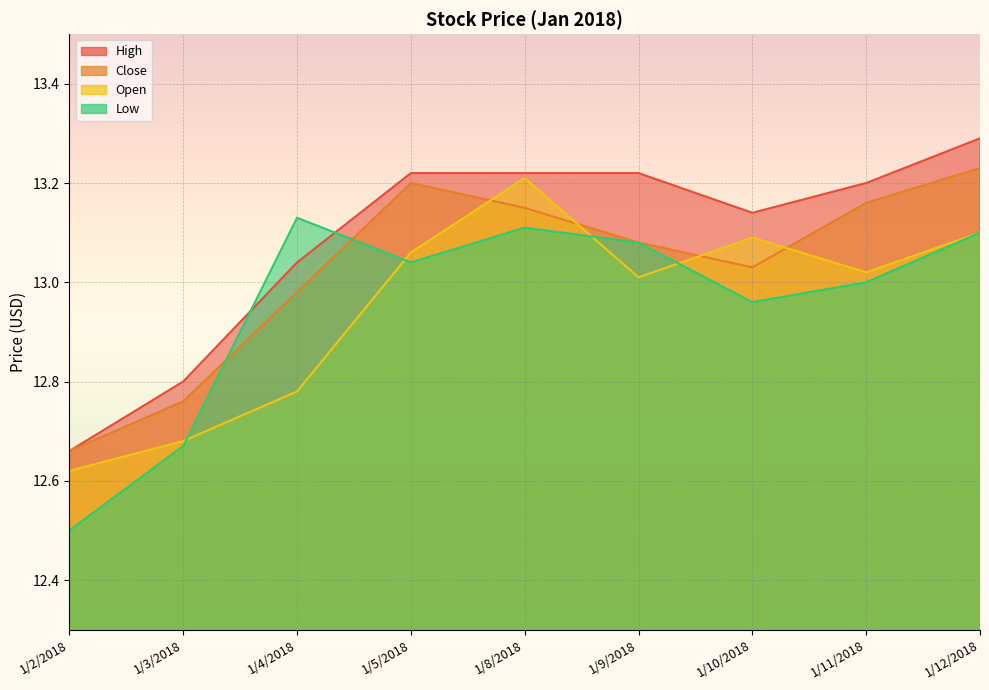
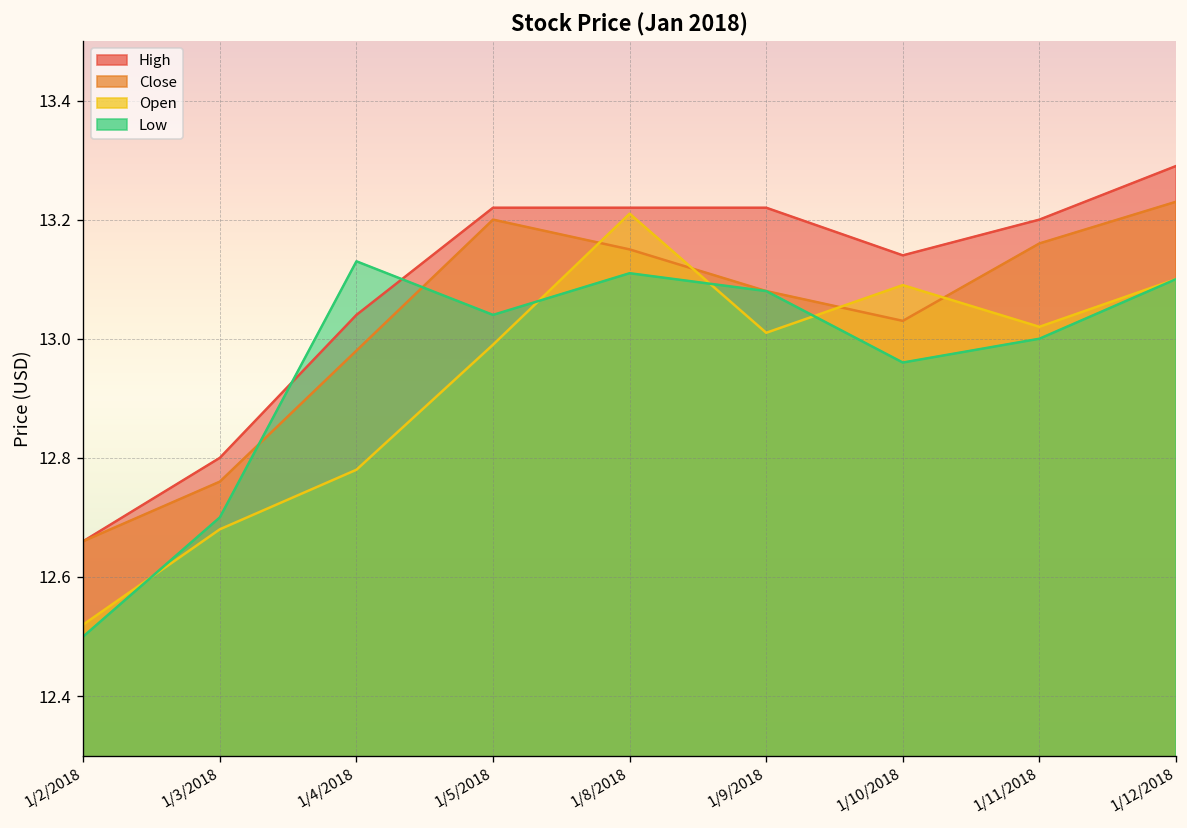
Open, 1/2/2018: 12.62 -> 12.52
Low, 1/3/2018: 12.67 -> 12.70
Open, 1/5/2018: 13.06 -> 12.99
